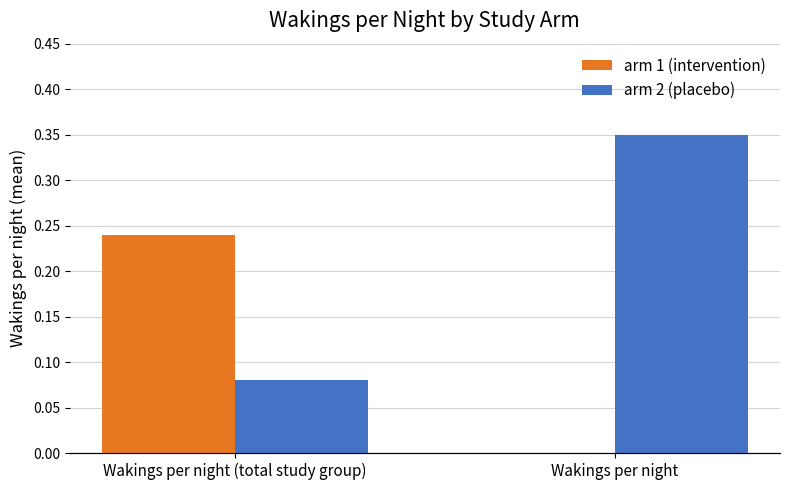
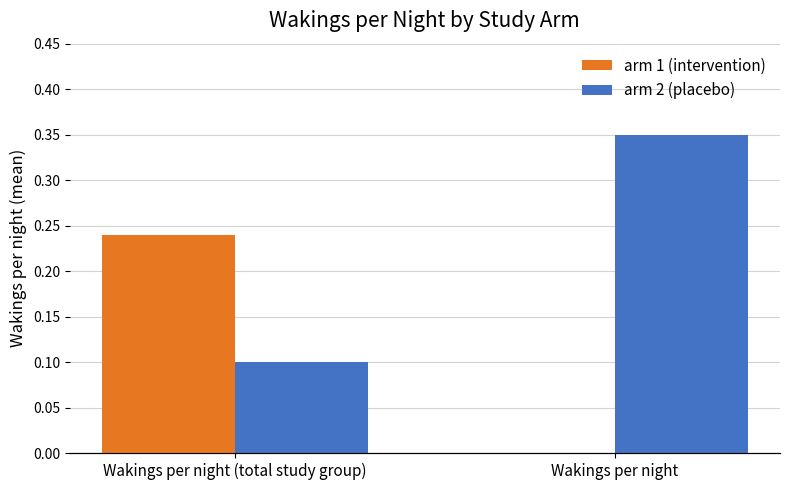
arm 2 (placebo), Wakings per night (total study group): 0.08 -> 0.10
